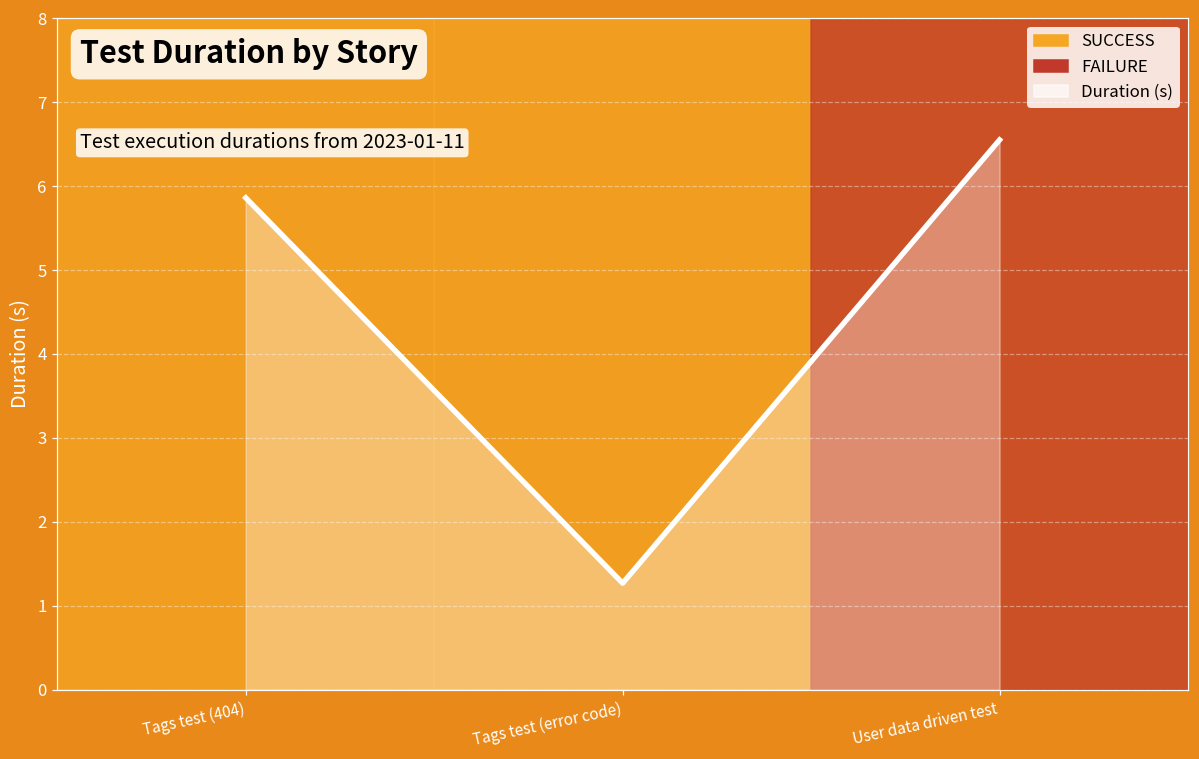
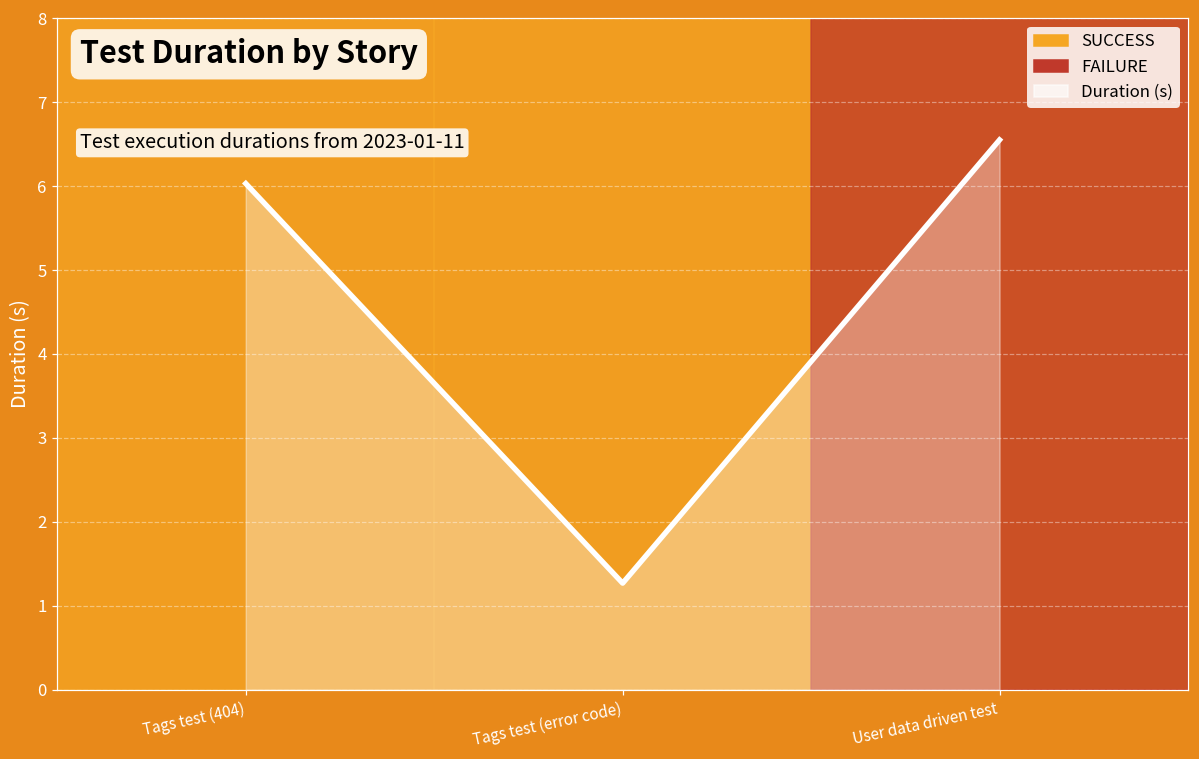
Tags test (404): 5.9 -> 6.0
